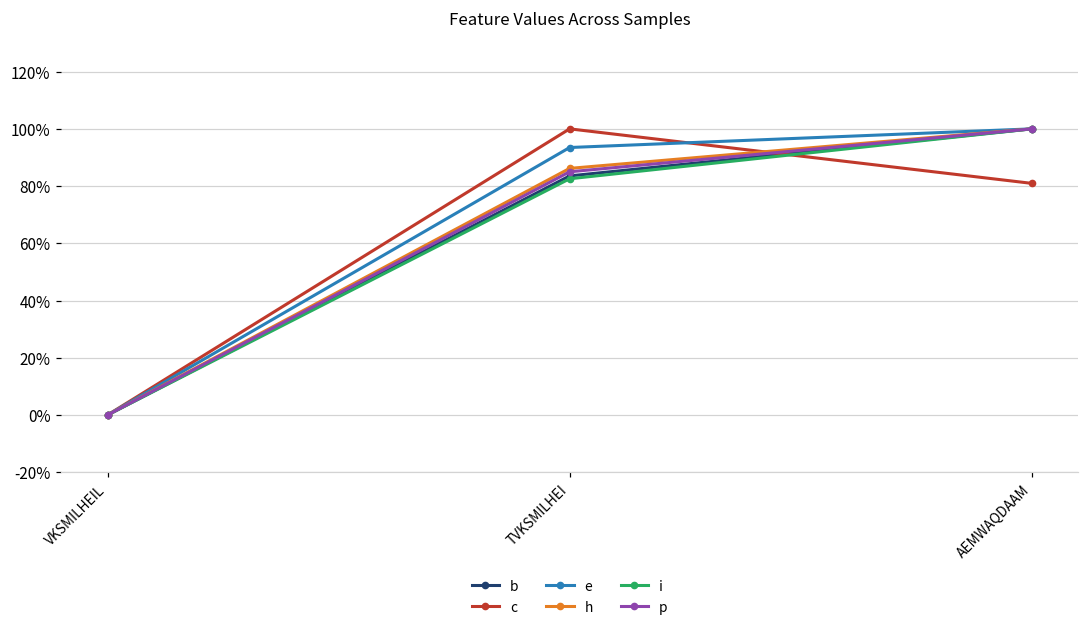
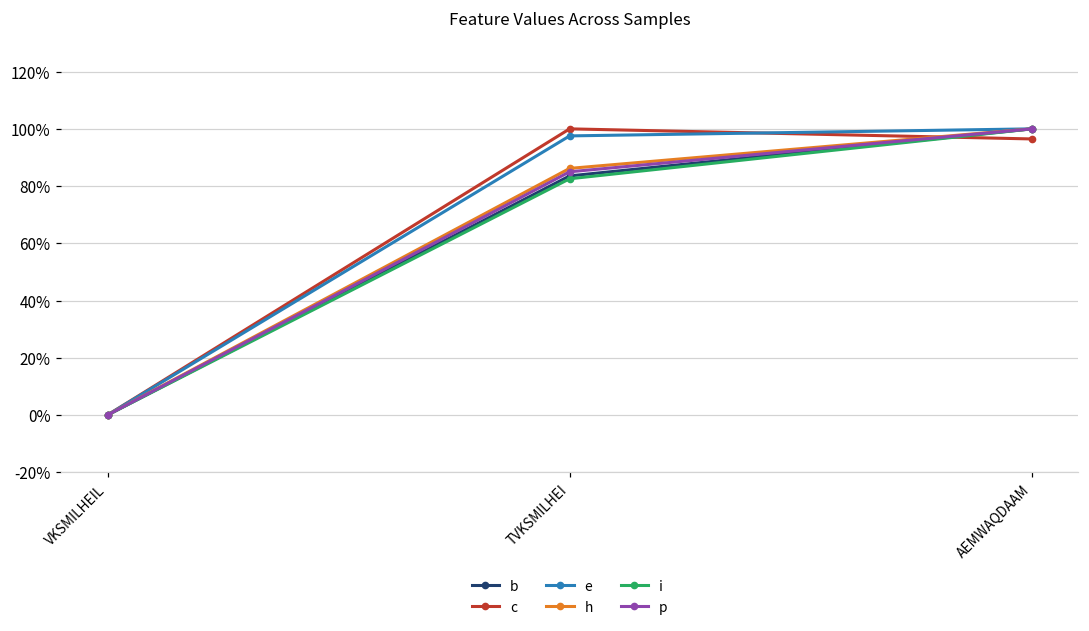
e, TVKSMILHEI: 93% -> 98%
c, AEMWAQDAAM: 81% -> 96%
